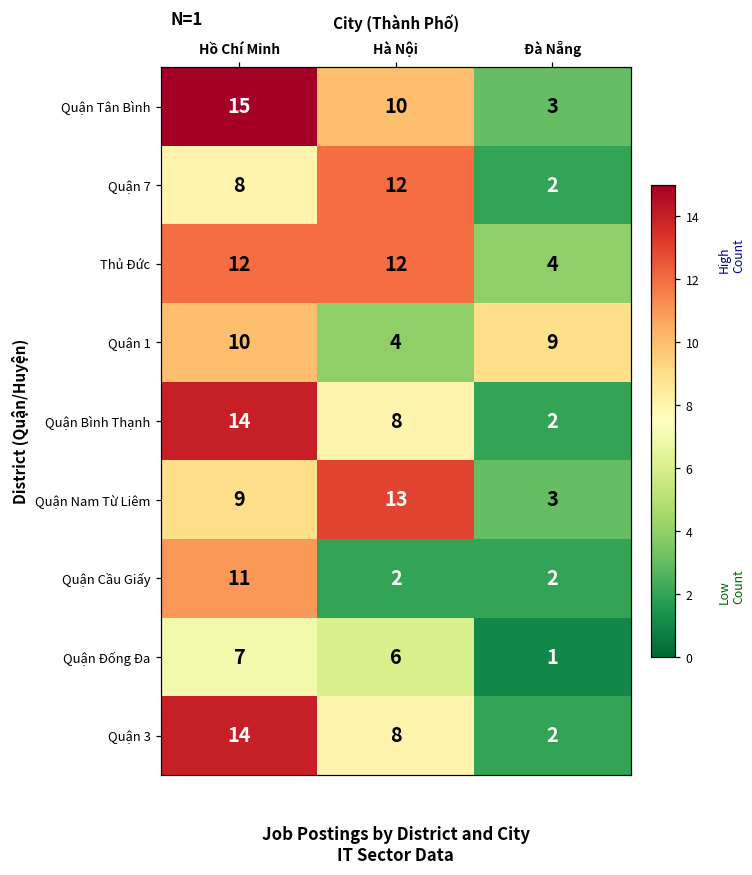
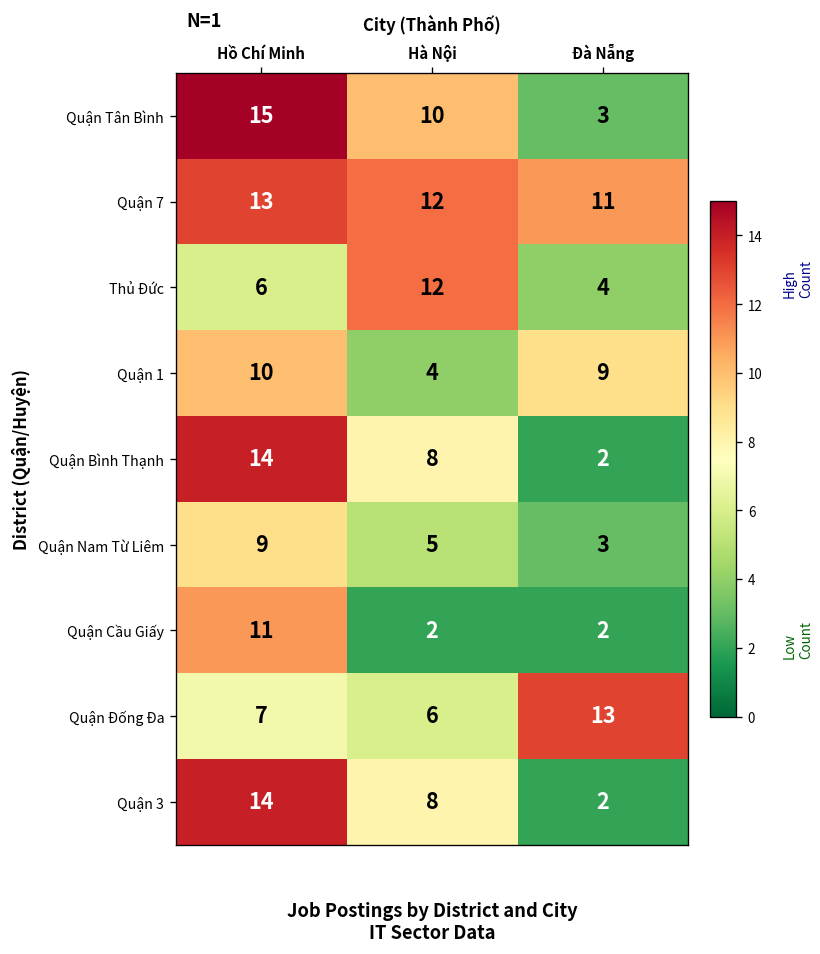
Quận 7, Hồ Chí Minh: 8 -> 13
Quận 7, Đà Nẵng: 2 -> 11
Thủ Đức, Hồ Chí Minh: 12 -> 6
Quận Nam Từ Liêm, Hà Nội: 13 -> 5
Quận Đống Đa, Đà Nẵng: 1 -> 13
